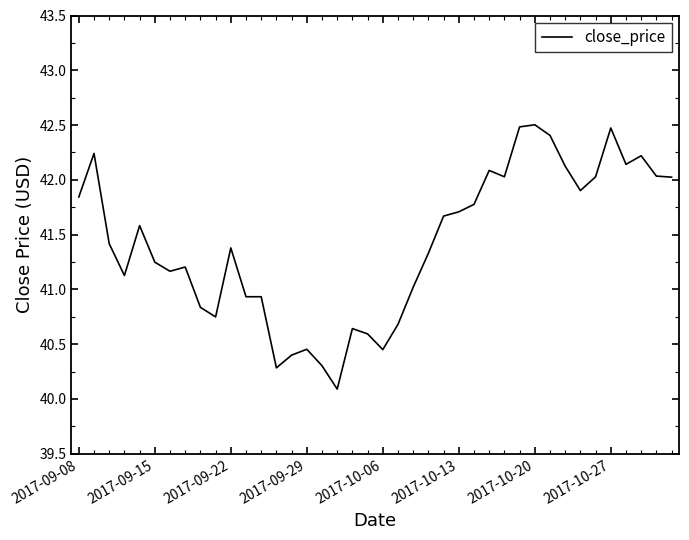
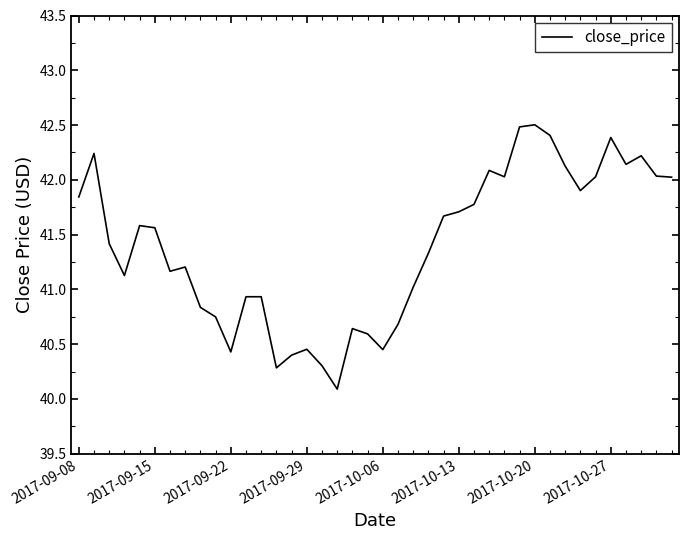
2017-09-15: 41.25 -> 41.56
2017-09-22: 41.38 -> 40.43
2017-10-27: 42.47 -> 42.39
